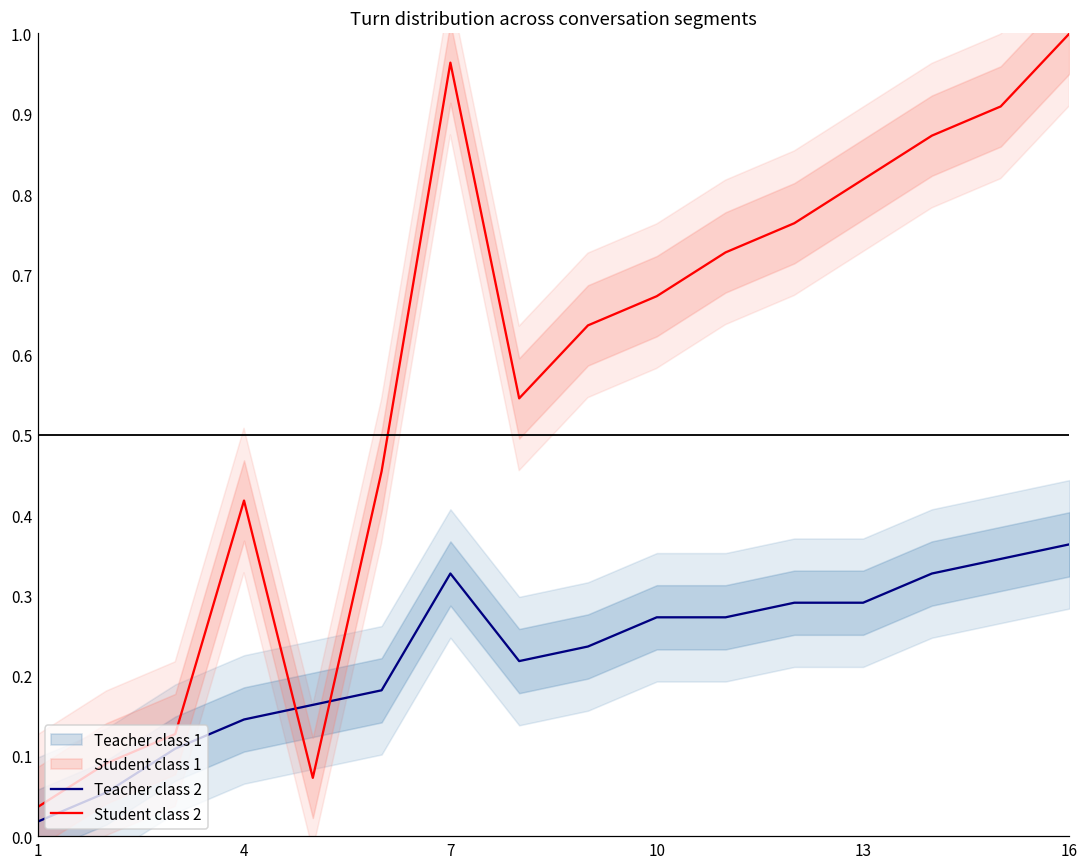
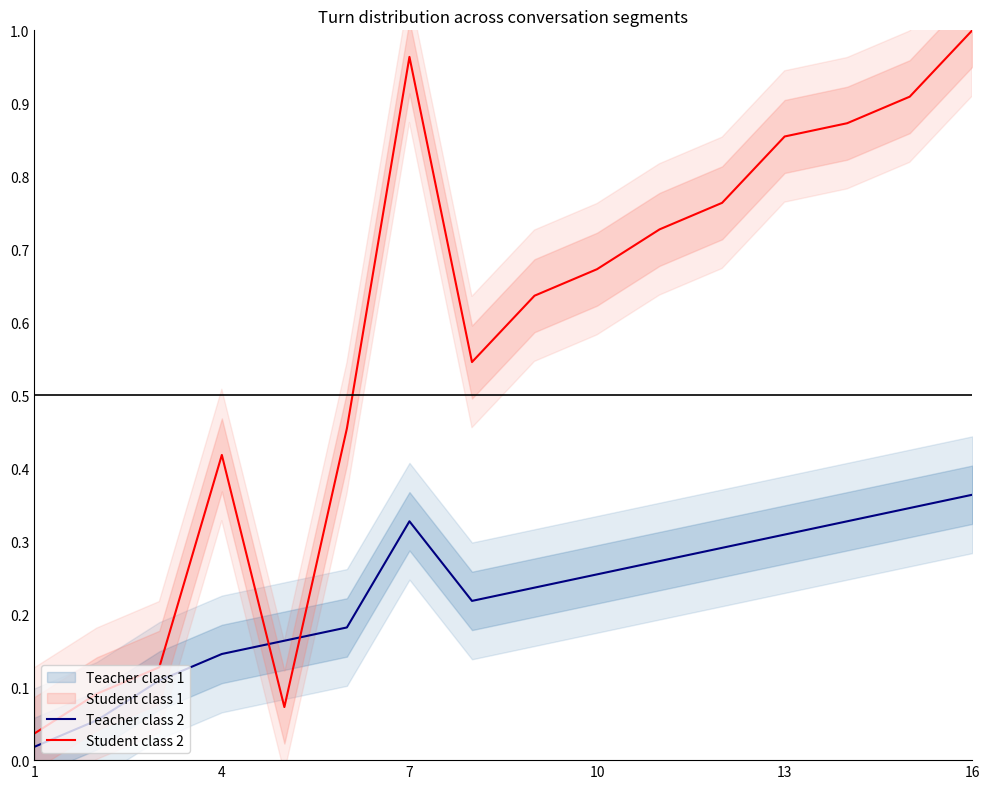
Teacher class 2, 10: 0.27 -> 0.25
Teacher class 2, 13: 0.29 -> 0.31
Student class 2, 13: 0.82 -> 0.85
